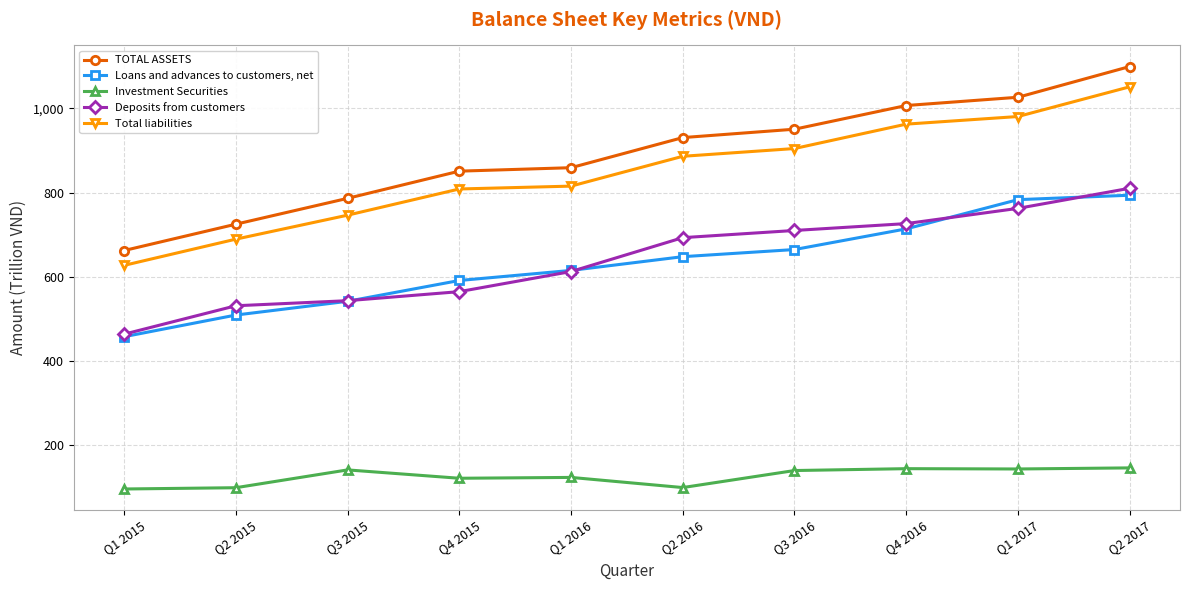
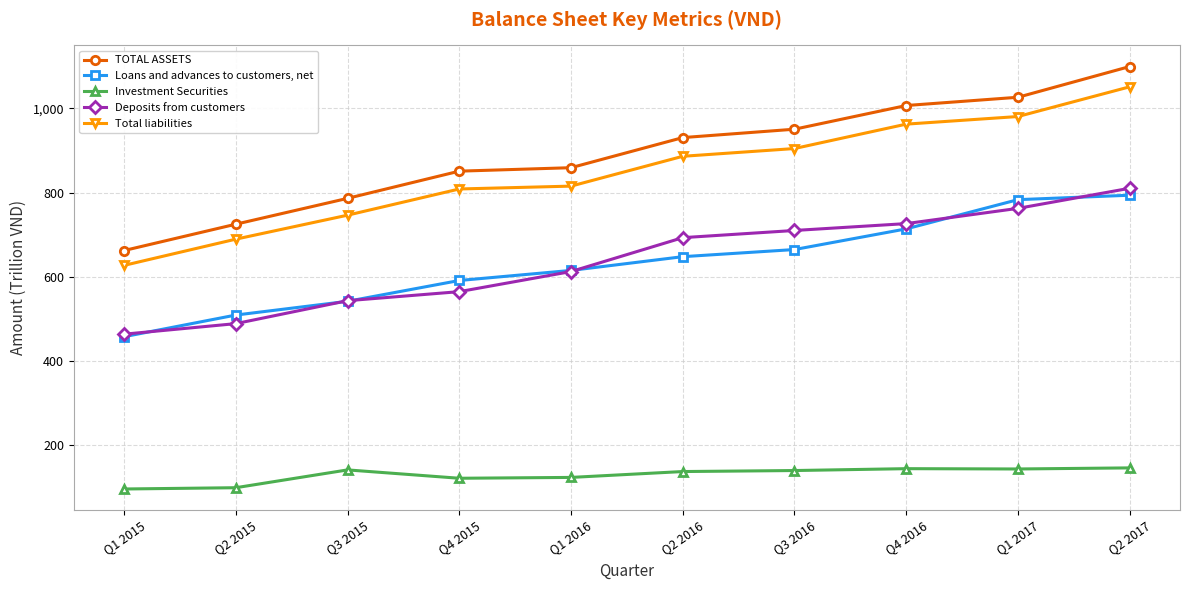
Deposits from customers, Q2 2015: 530 -> 490
Investment Securities, Q2 2016: 100 -> 140
